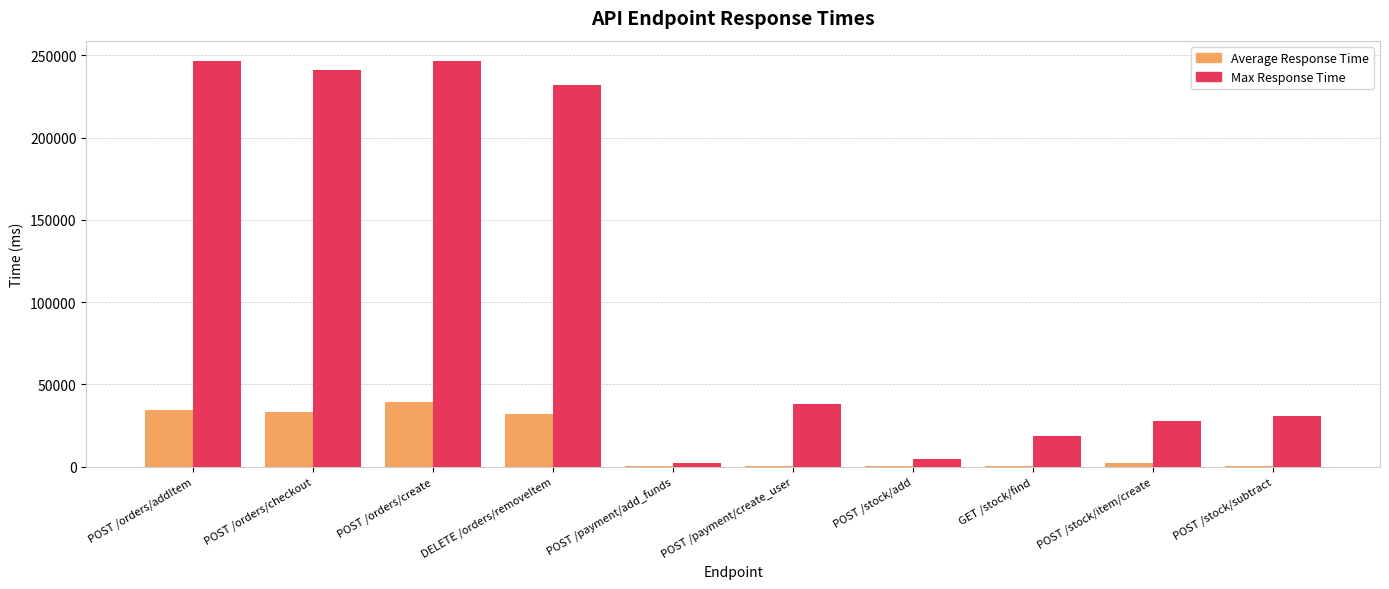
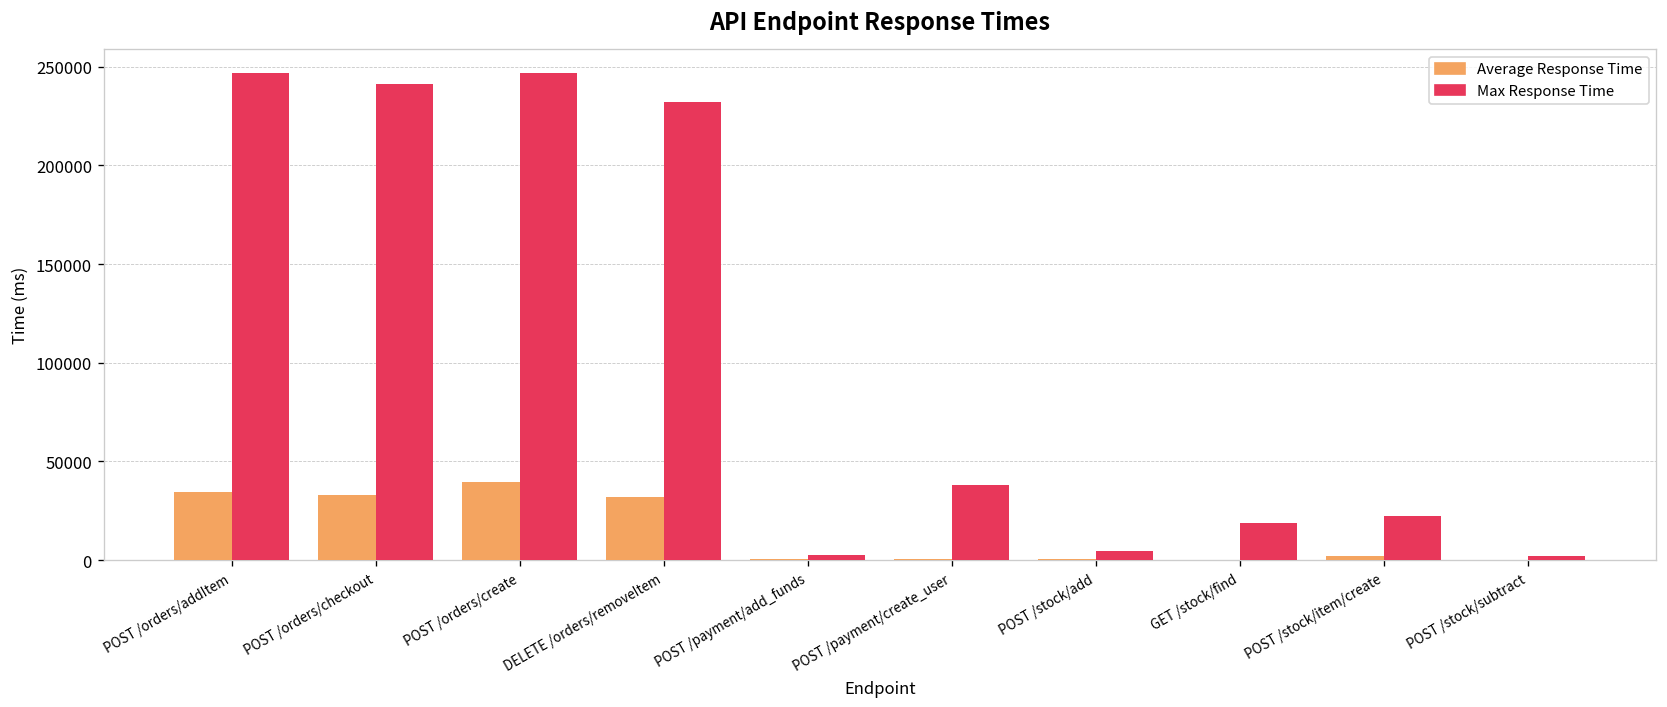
Max Response Time, POST /stock/item/create: 28000 -> 22000
Max Response Time, POST /stock/subtract: 31000 -> 2000
